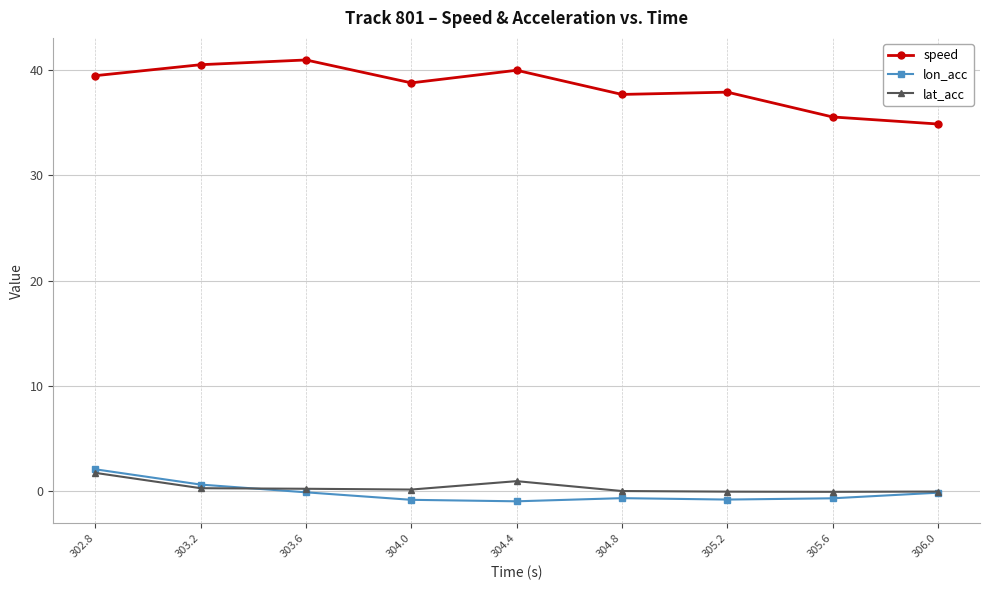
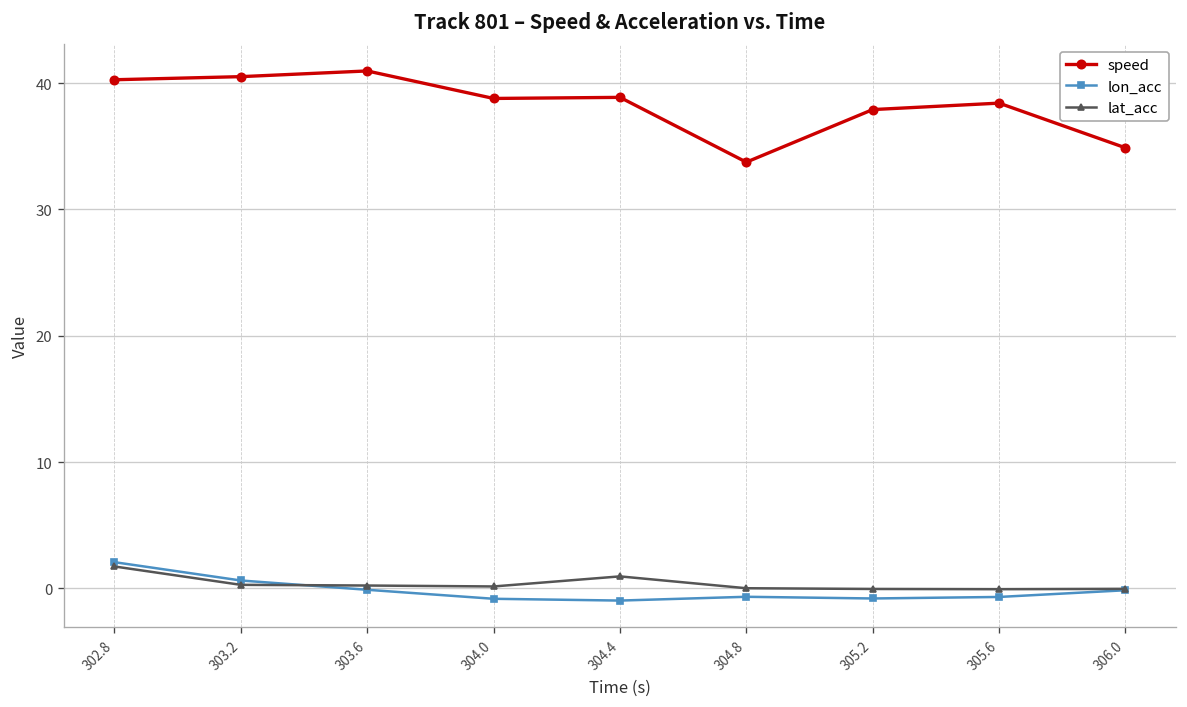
speed, 302.8: 39.5 -> 40.3
speed, 304.4: 40.0 -> 38.9
speed, 304.8: 37.7 -> 33.7
speed, 305.6: 35.5 -> 38.4
